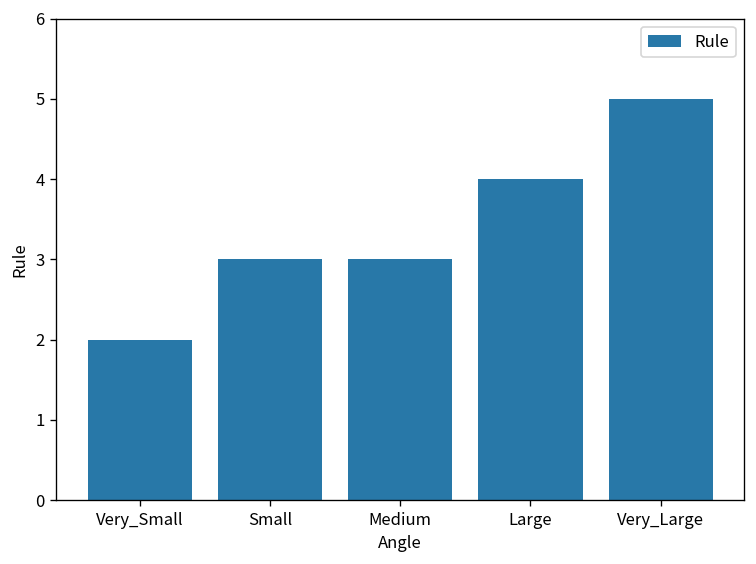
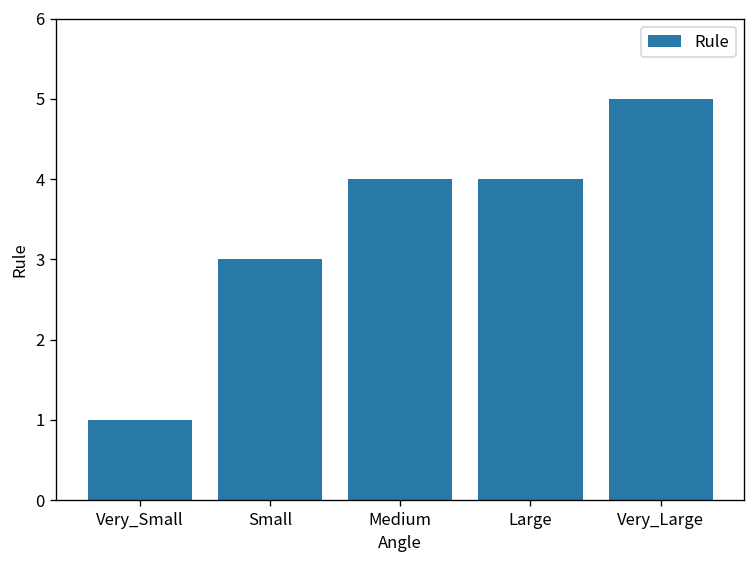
Very_Small: 2 -> 1
Medium: 3 -> 4
